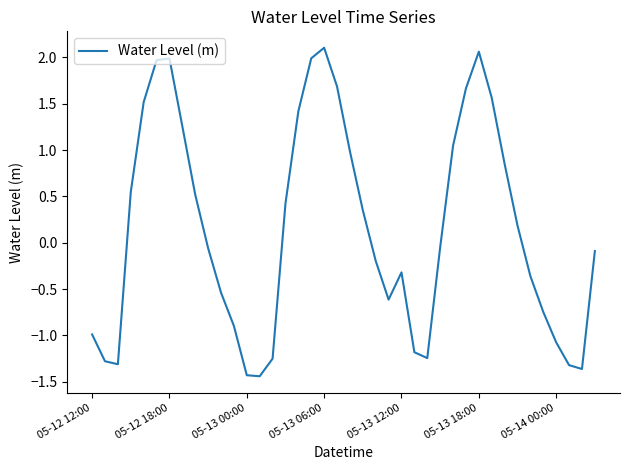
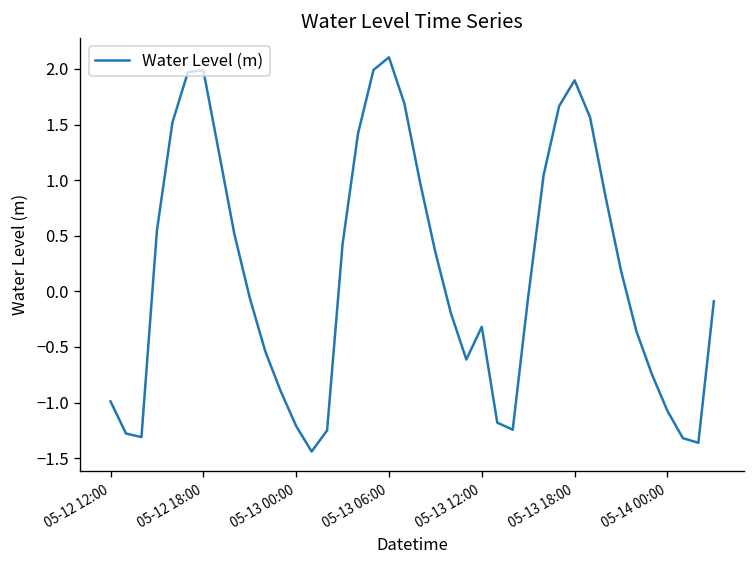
05-13 00:00: -1.4 -> -1.2
05-13 18:00: 2.1 -> 1.9
